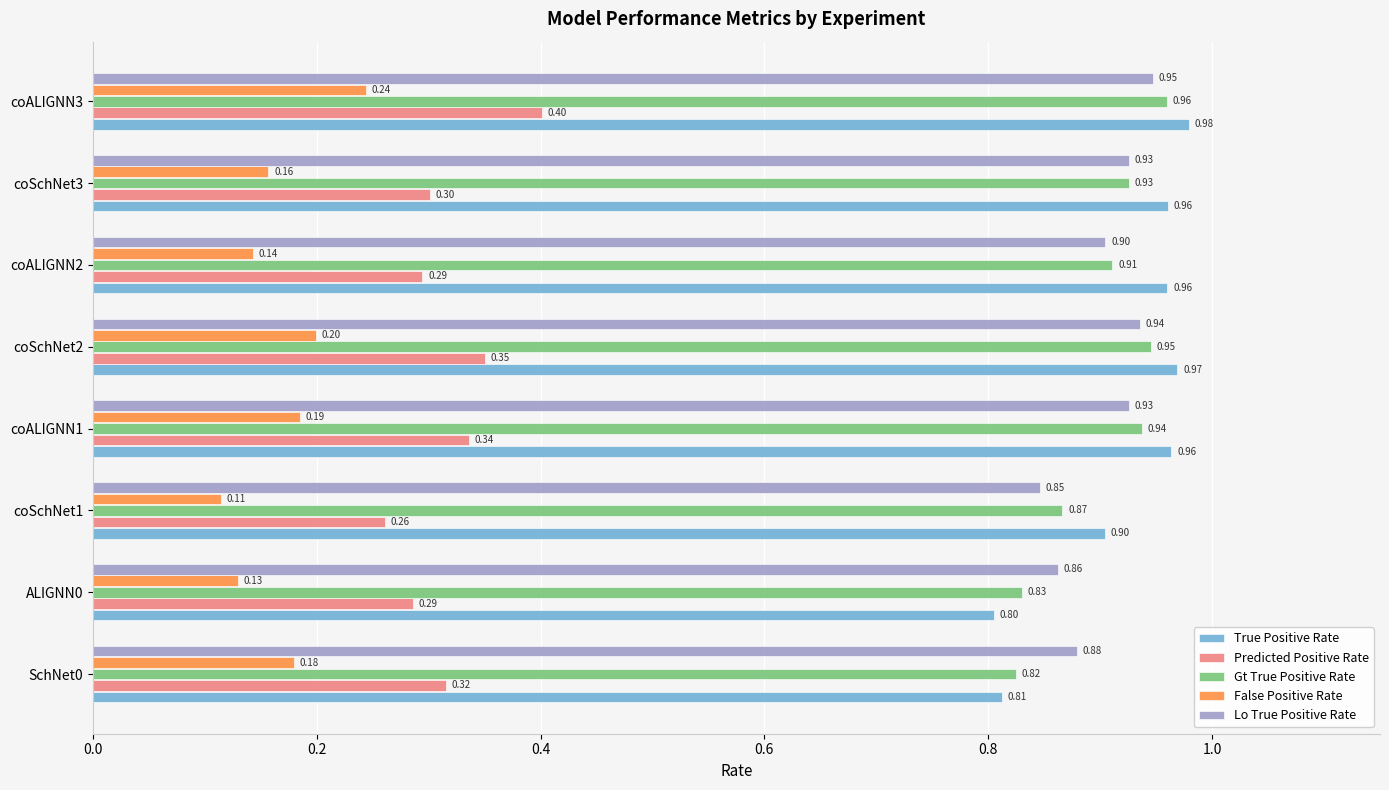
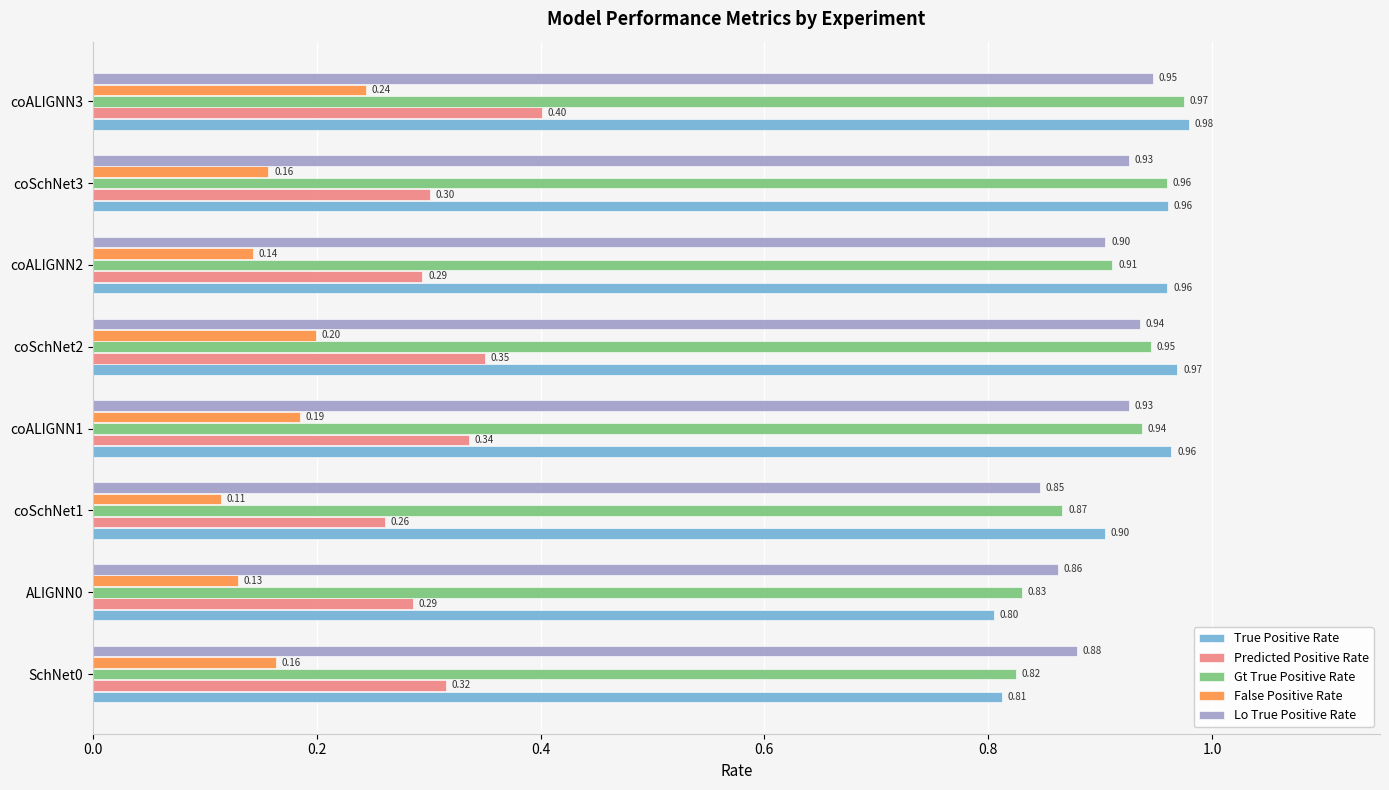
Gt True Positive Rate, coALIGNN3: 0.96 -> 0.97
Gt True Positive Rate, coSchNet3: 0.93 -> 0.96
False Positive Rate, SchNet0: 0.18 -> 0.16
